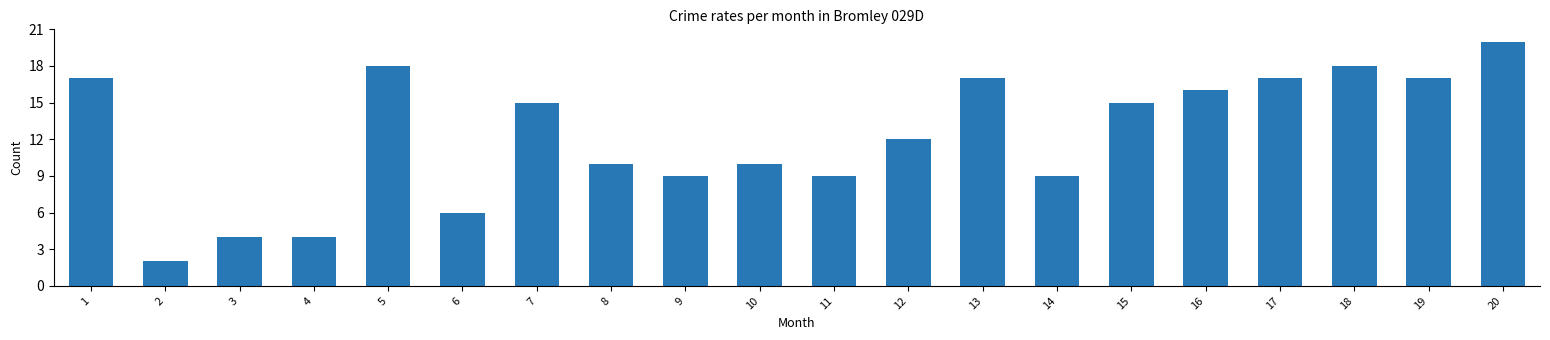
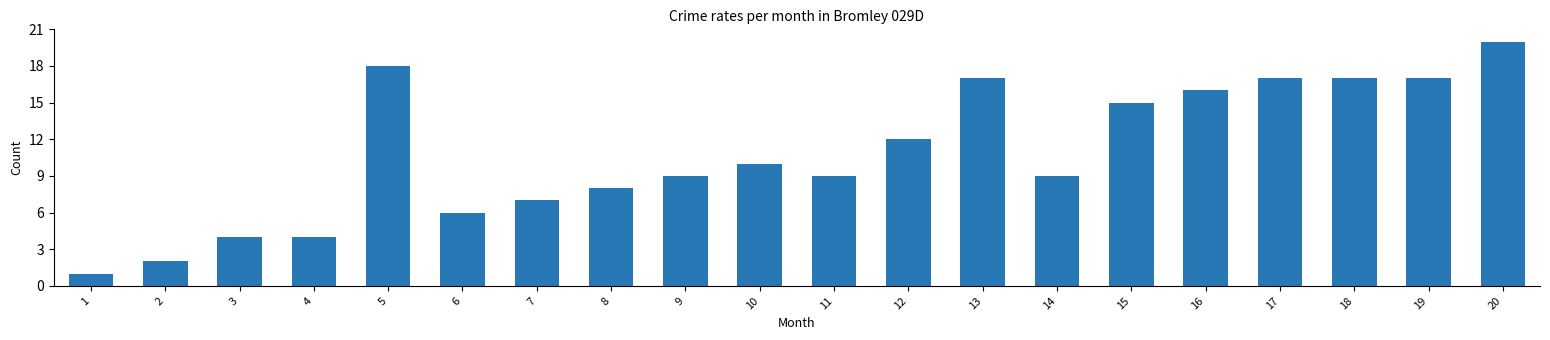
1: 17 -> 1
7: 15 -> 7
8: 10 -> 8
18: 18 -> 17
